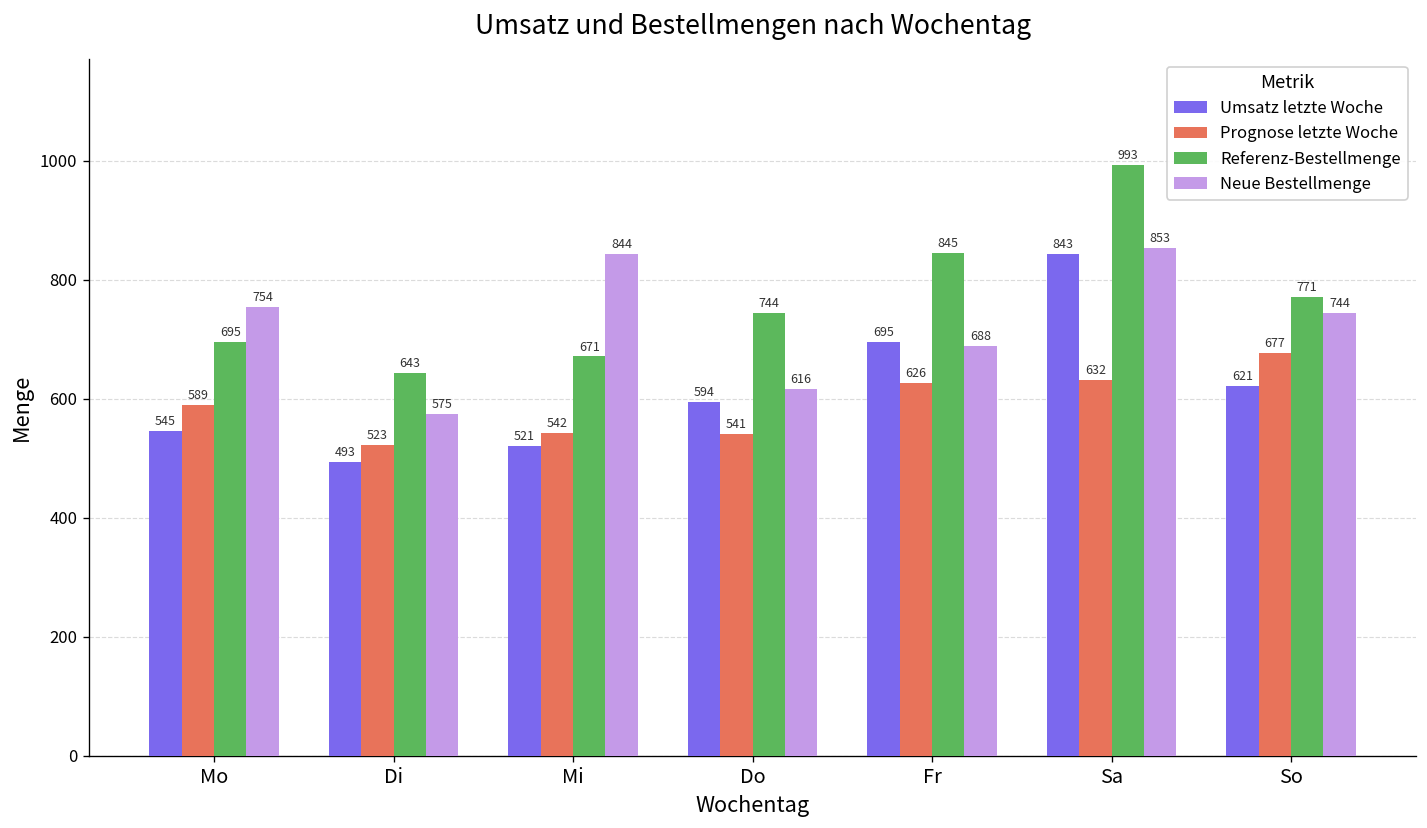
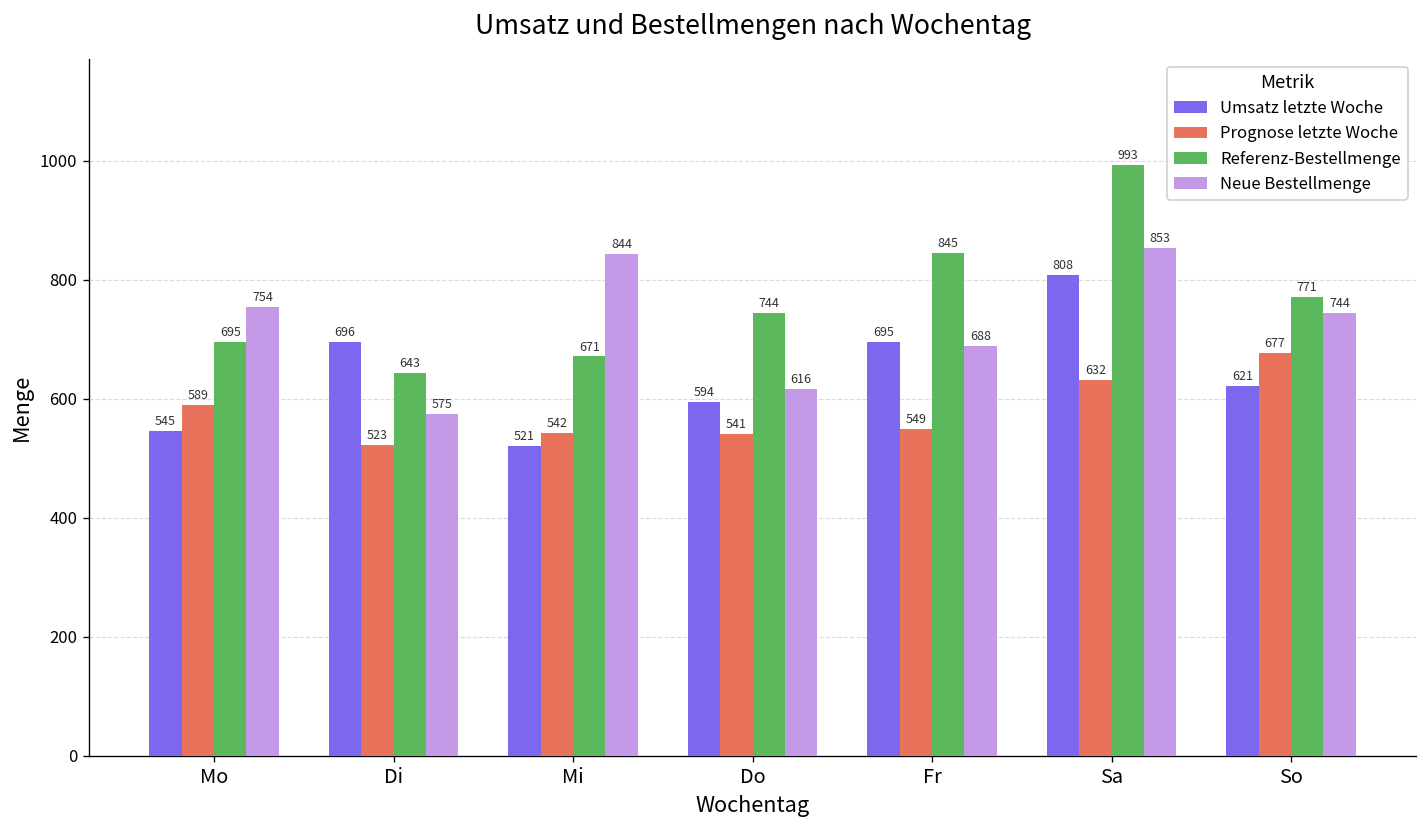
Umsatz letzte Woche, Di: 493 -> 696
Prognose letzte Woche, Fr: 626 -> 549
Umsatz letzte Woche, Sa: 843 -> 808
